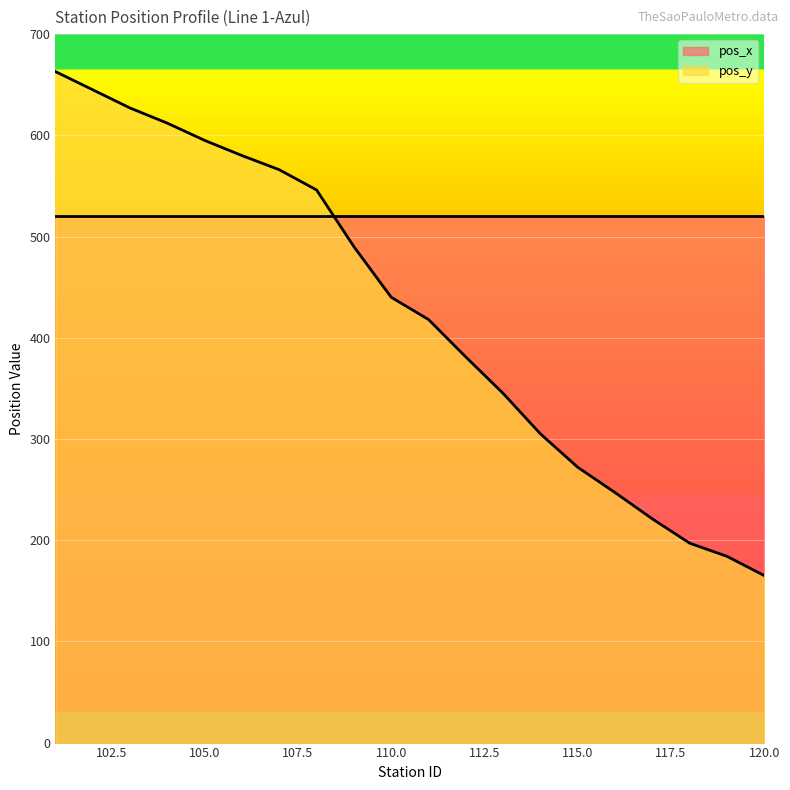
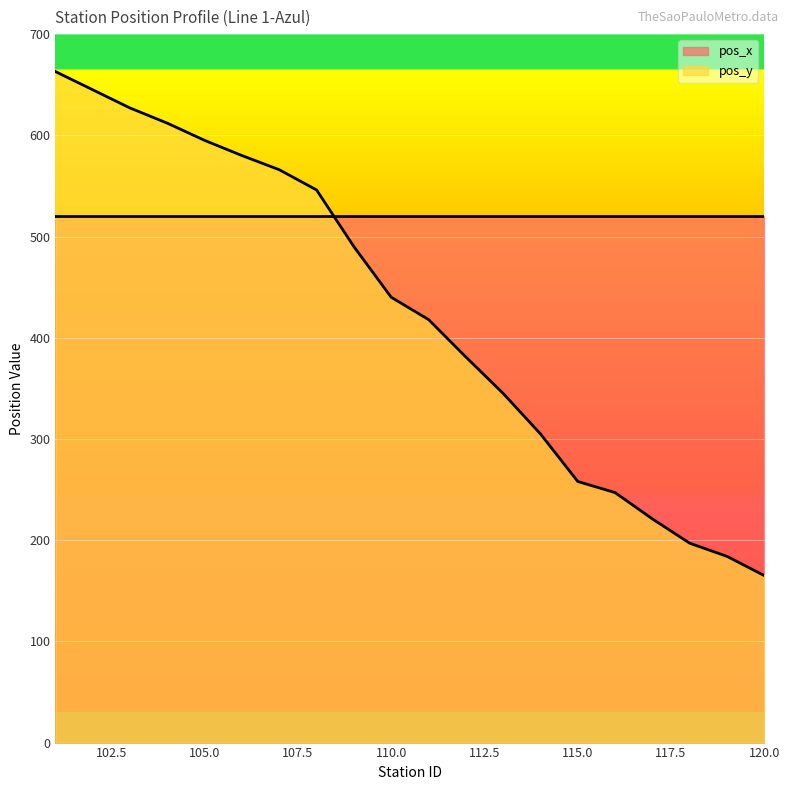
pos_y, 115.0: 272 -> 258
